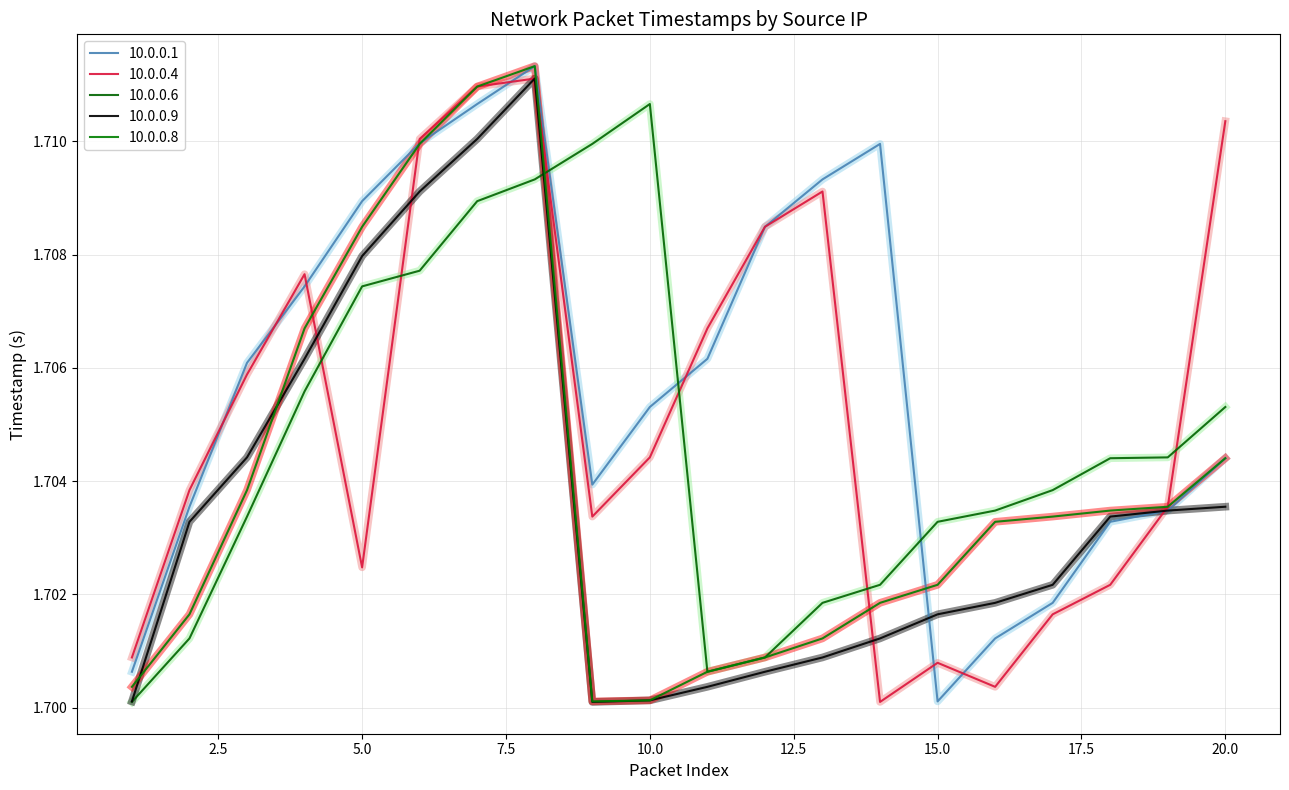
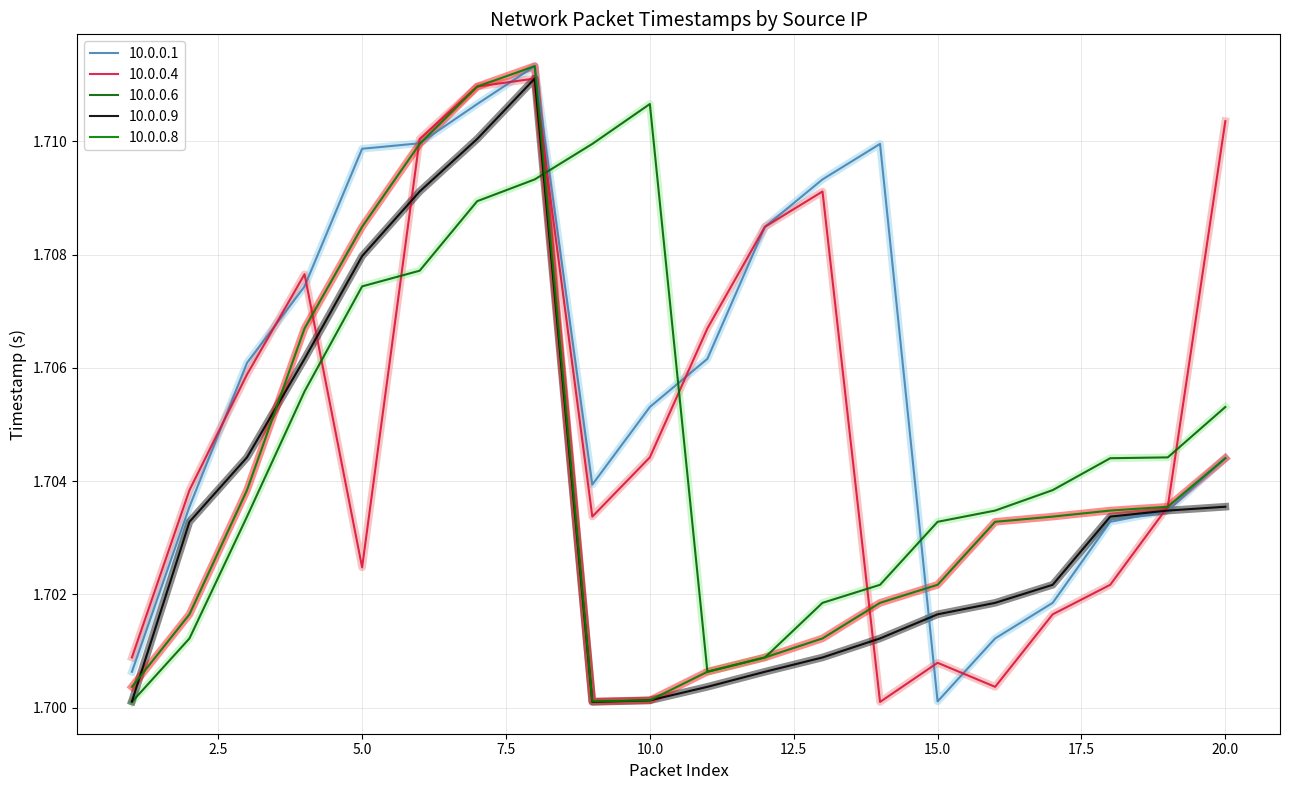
10.0.0.1, 5.0: 1.7089 -> 1.7099
